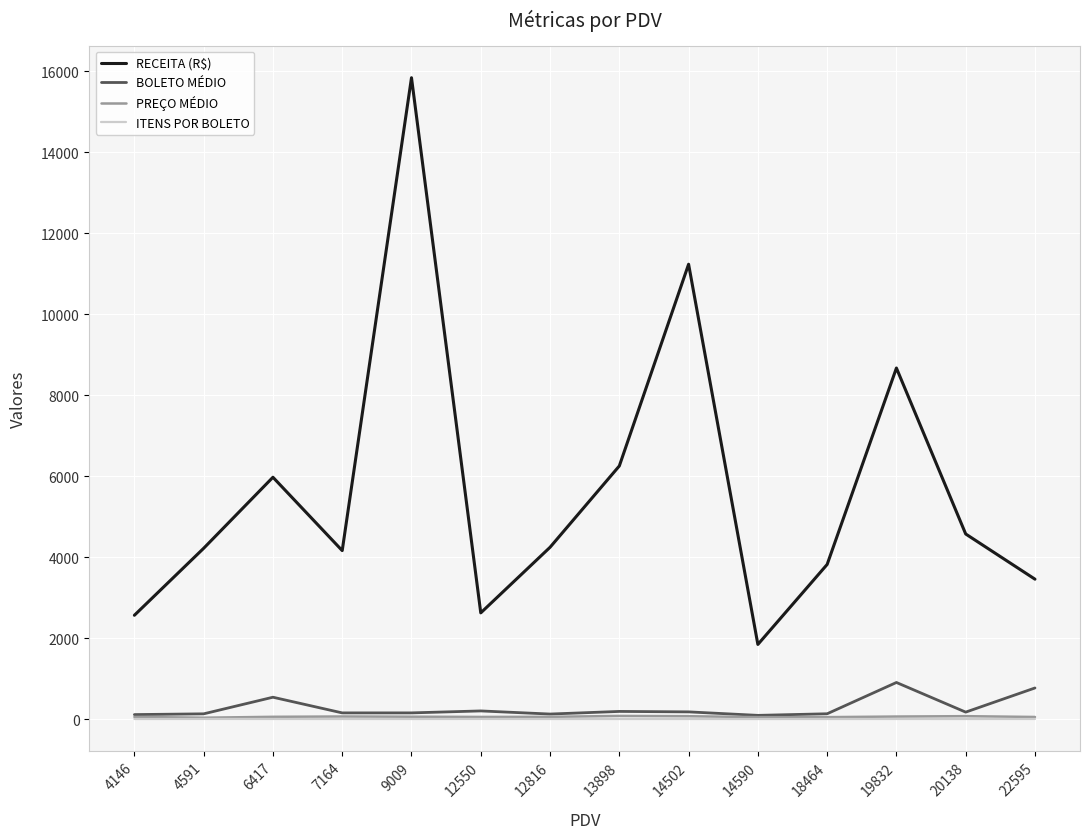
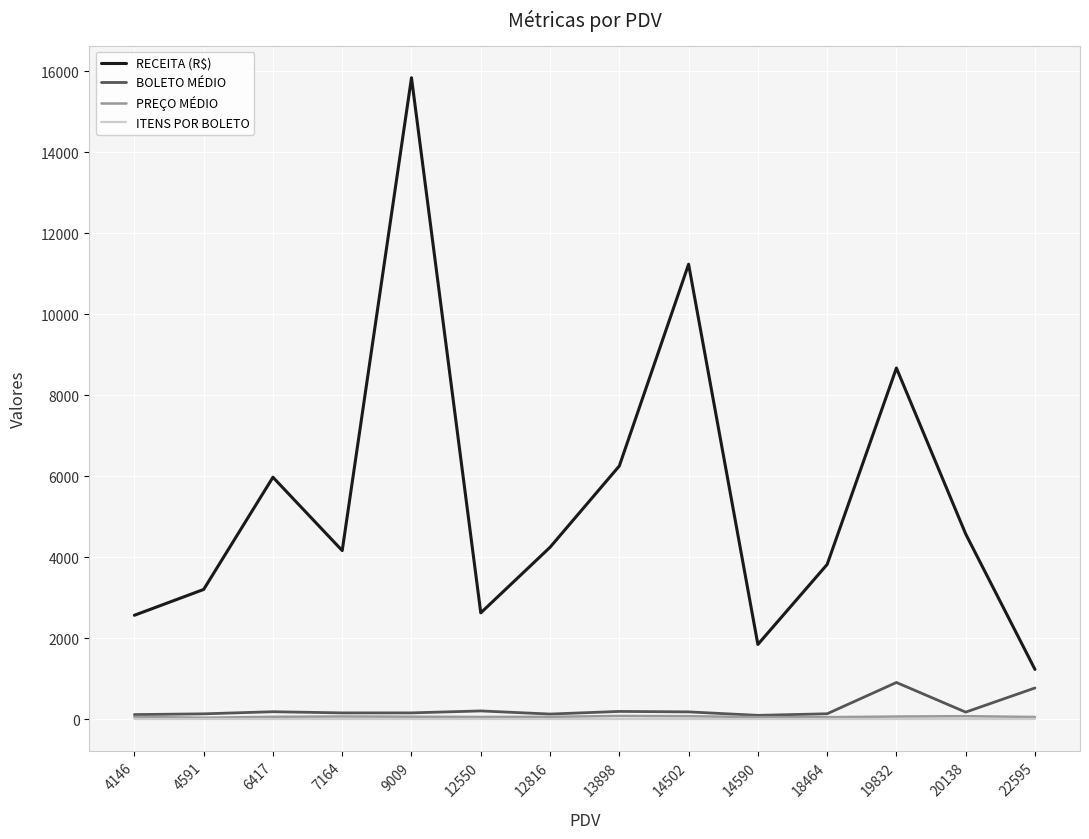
RECEITA (R$), 4591: 4200 -> 3200
BOLETO MÉDIO, 6417: 500 -> 200
RECEITA (R$), 22595: 3500 -> 1200
